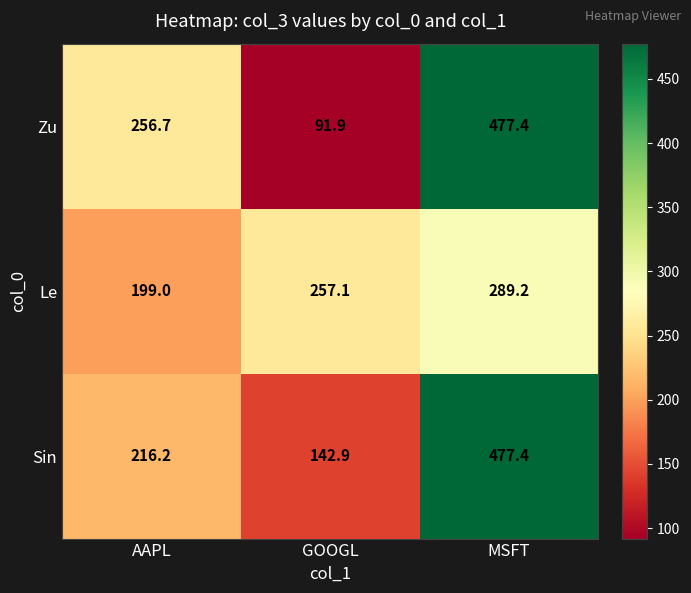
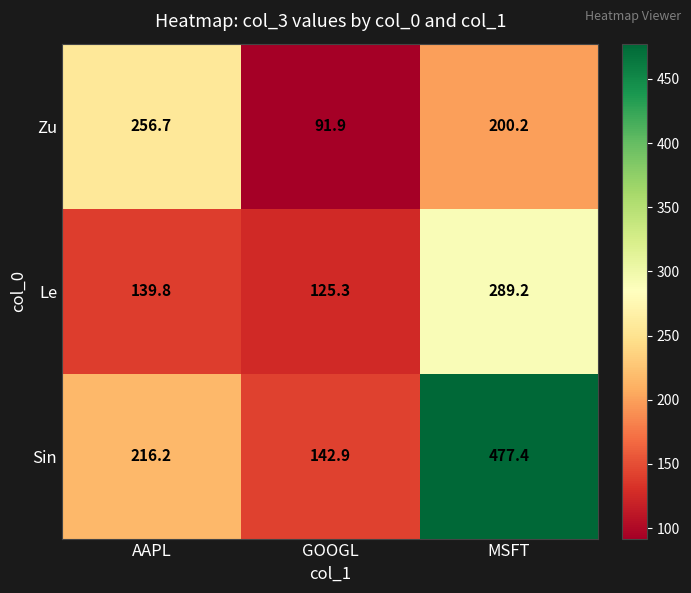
Zu, MSFT: 477.4 -> 200.2
Le, AAPL: 199.0 -> 139.8
Le, GOOGL: 257.1 -> 125.3
